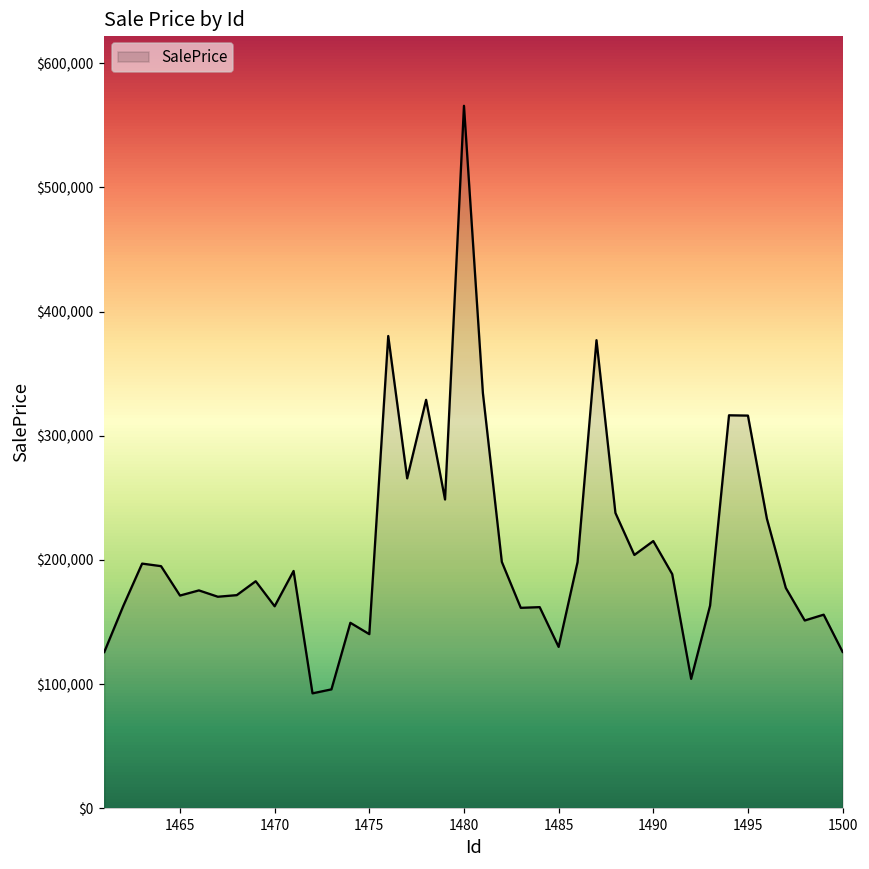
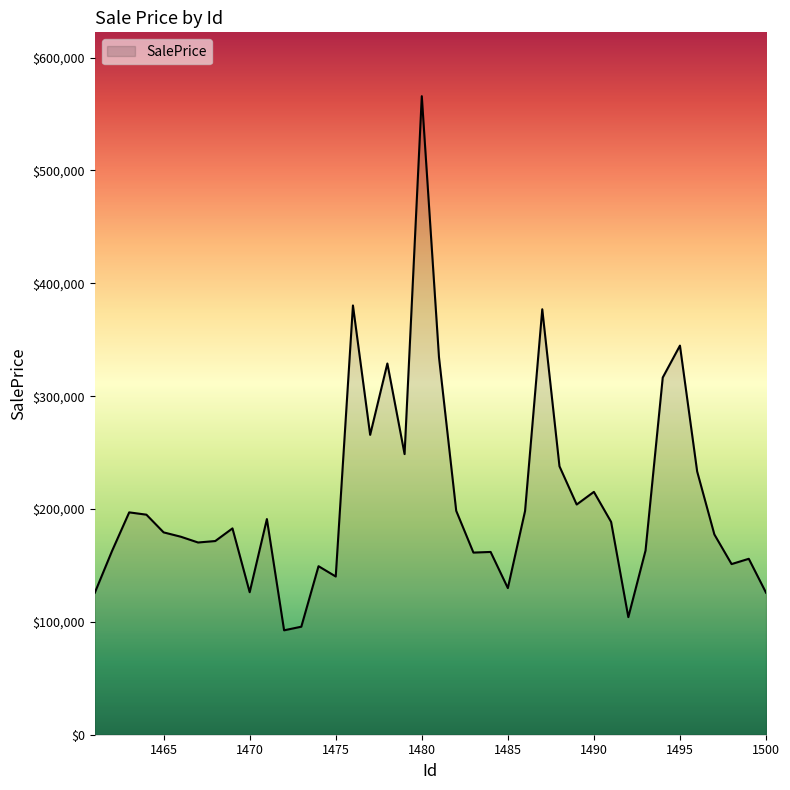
1465: $171,000 -> $179,000
1470: $163,000 -> $126,000
1495: $316,000 -> $345,000
